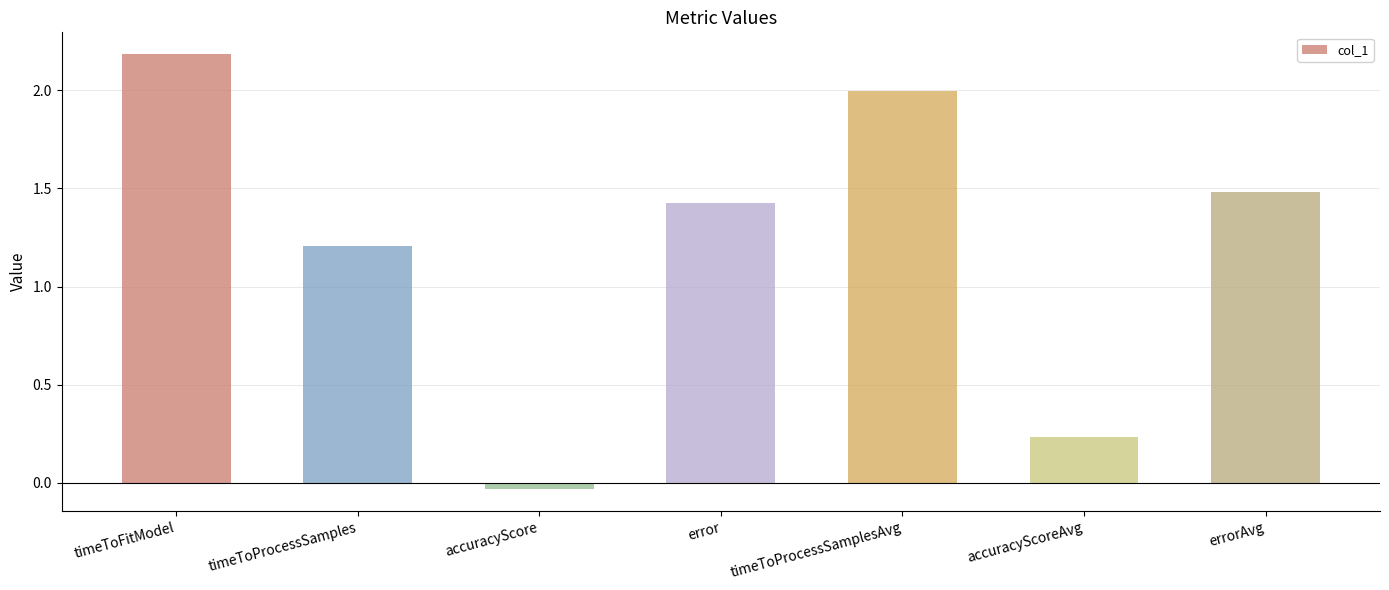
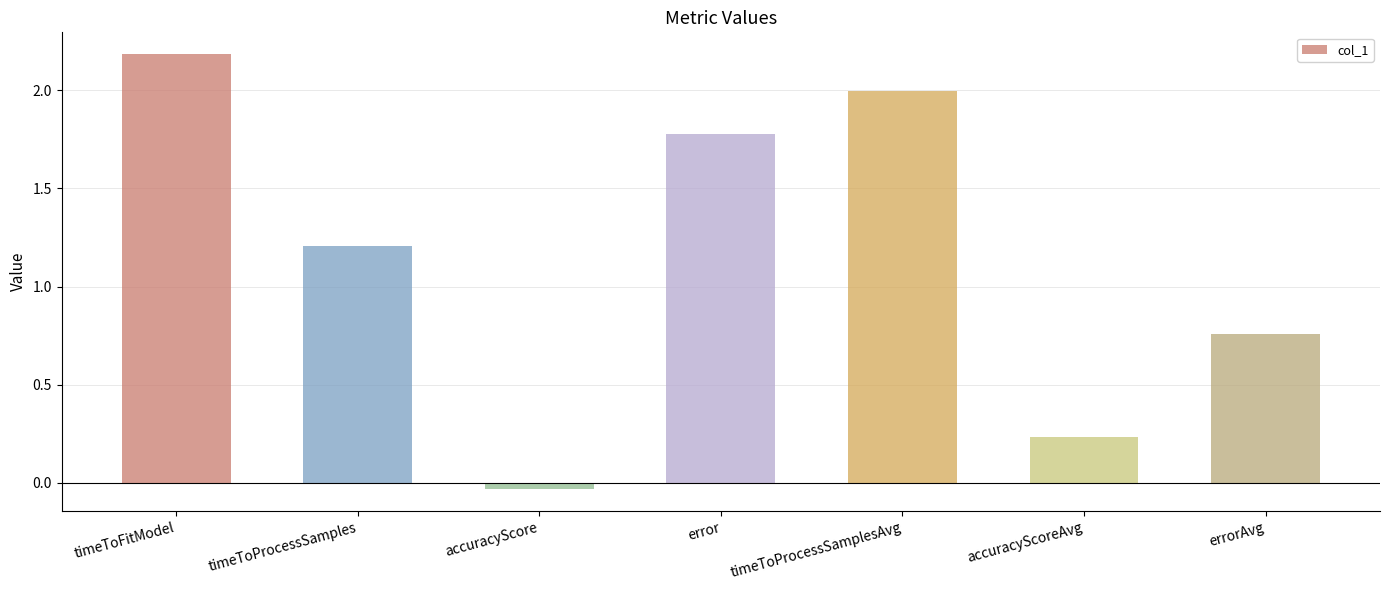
error: 1.43 -> 1.78
errorAvg: 1.48 -> 0.76
